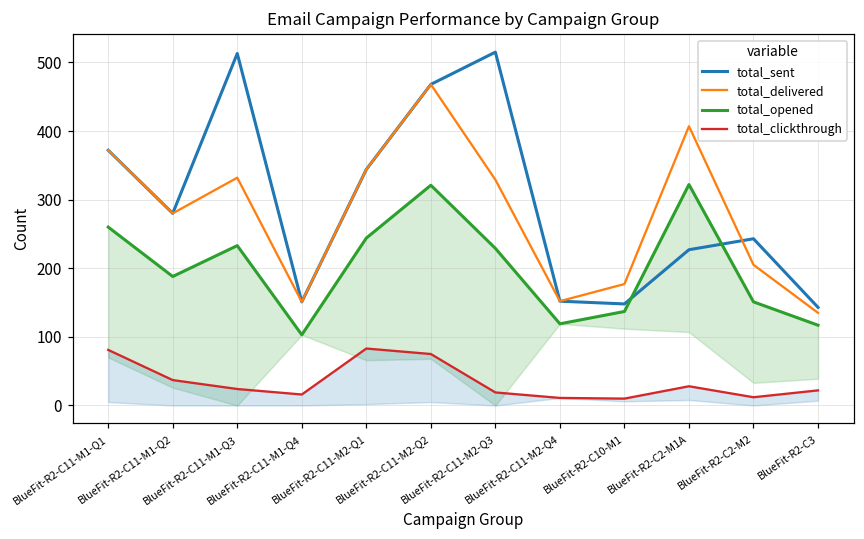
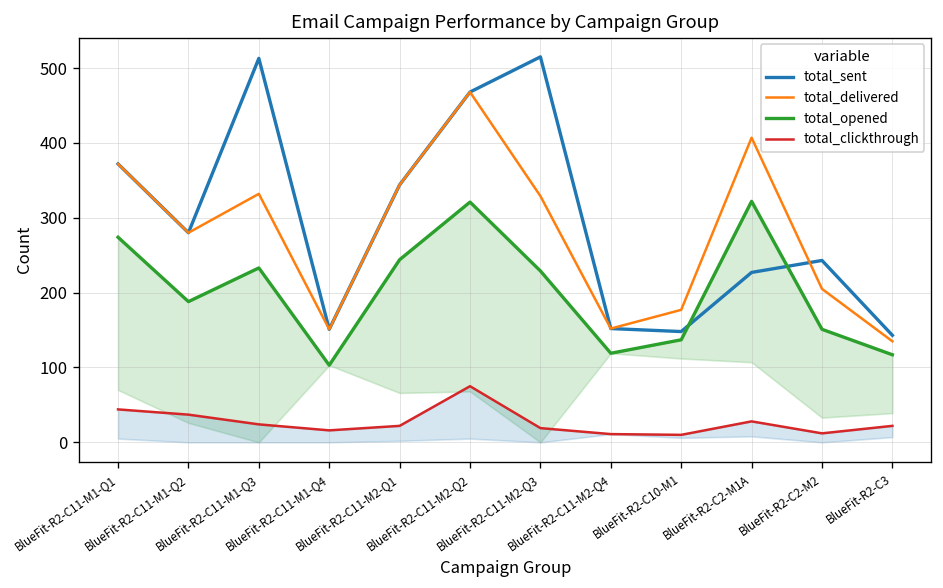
total_opened, BlueFit-R2-C11-M1-Q1: 260 -> 270
total_clickthrough, BlueFit-R2-C11-M1-Q1: 80 -> 40
total_clickthrough, BlueFit-R2-C11-M2-Q1: 80 -> 20
